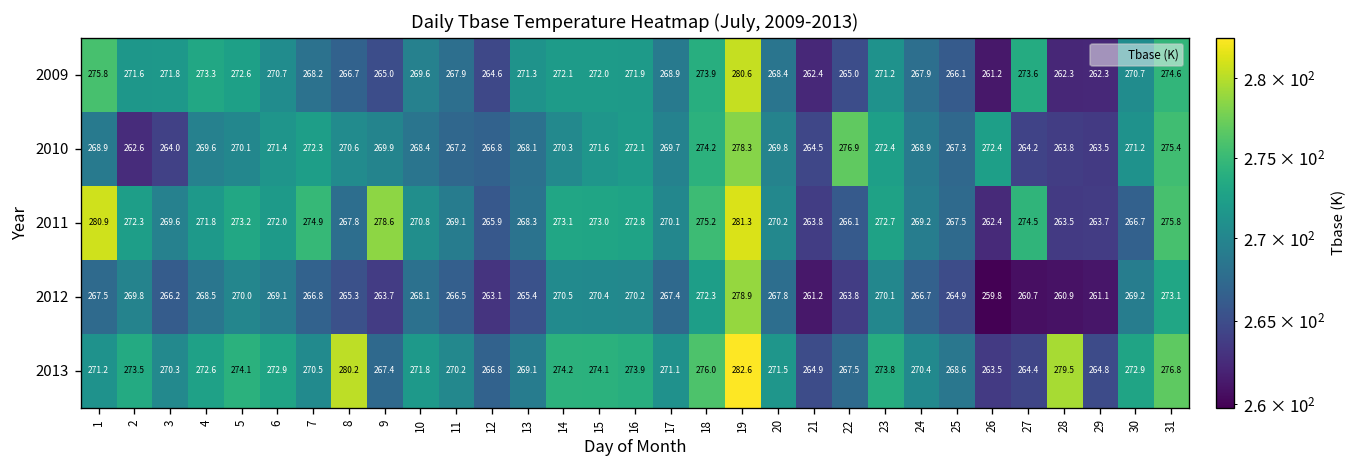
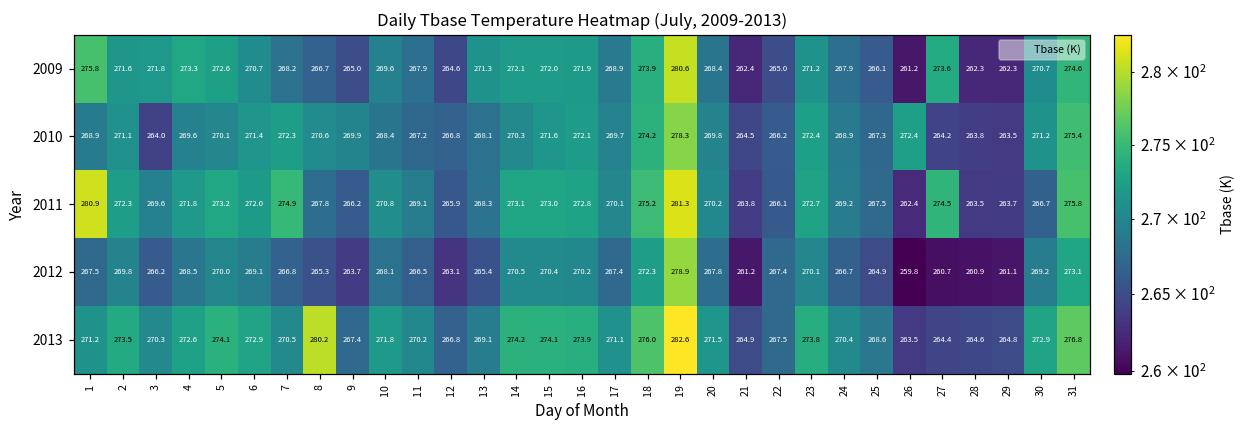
2010, 2: 262.6 -> 271.1
2010, 22: 276.9 -> 266.2
2011, 9: 278.6 -> 266.2
2012, 22: 263.8 -> 267.4
2013, 28: 279.5 -> 264.6
